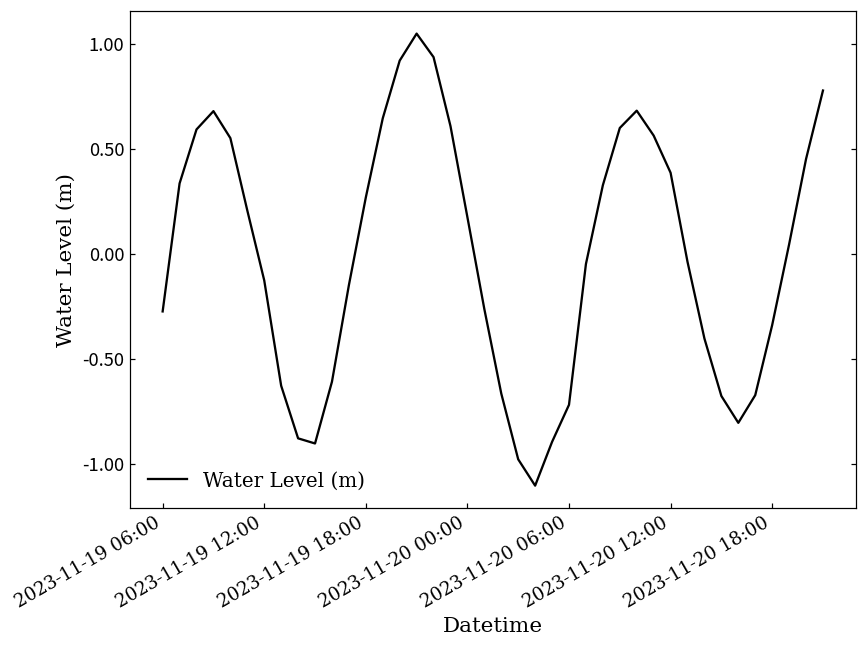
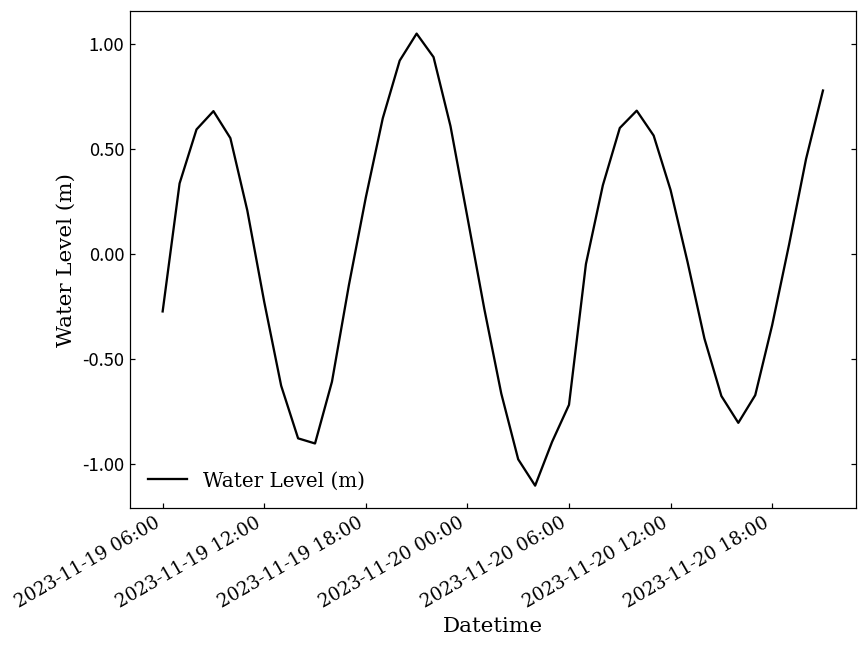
2023-11-19 12:00: -0.13 -> -0.23
2023-11-20 12:00: 0.39 -> 0.30
